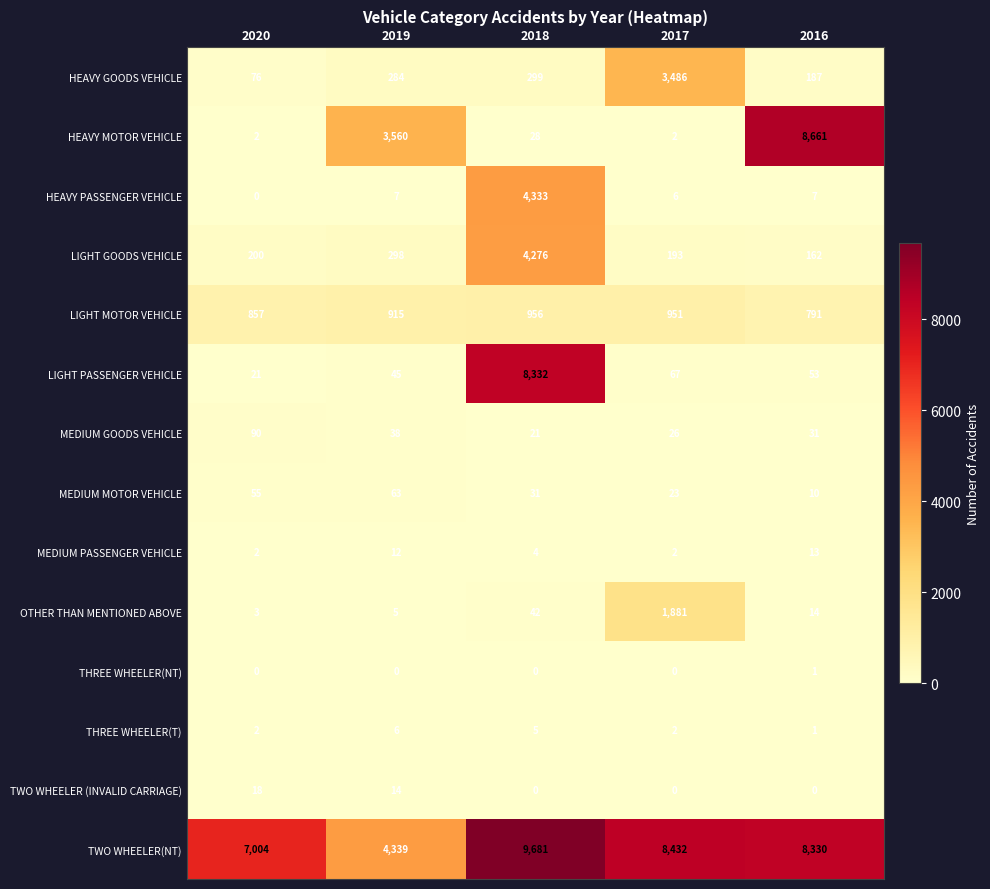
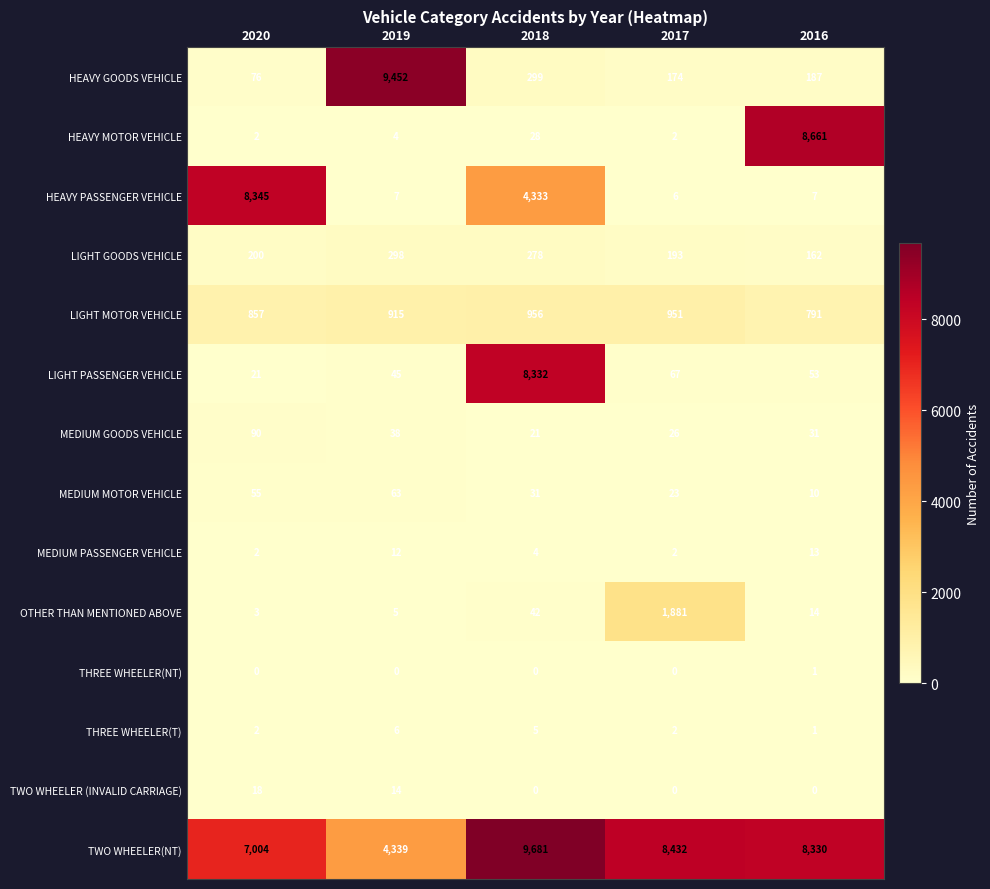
HEAVY GOODS VEHICLE, 2019: 284 -> 9,452
HEAVY GOODS VEHICLE, 2017: 3,486 -> 174
HEAVY MOTOR VEHICLE, 2019: 3,560 -> 4
HEAVY PASSENGER VEHICLE, 2020: 0 -> 8,345
LIGHT GOODS VEHICLE, 2018: 4,276 -> 278
